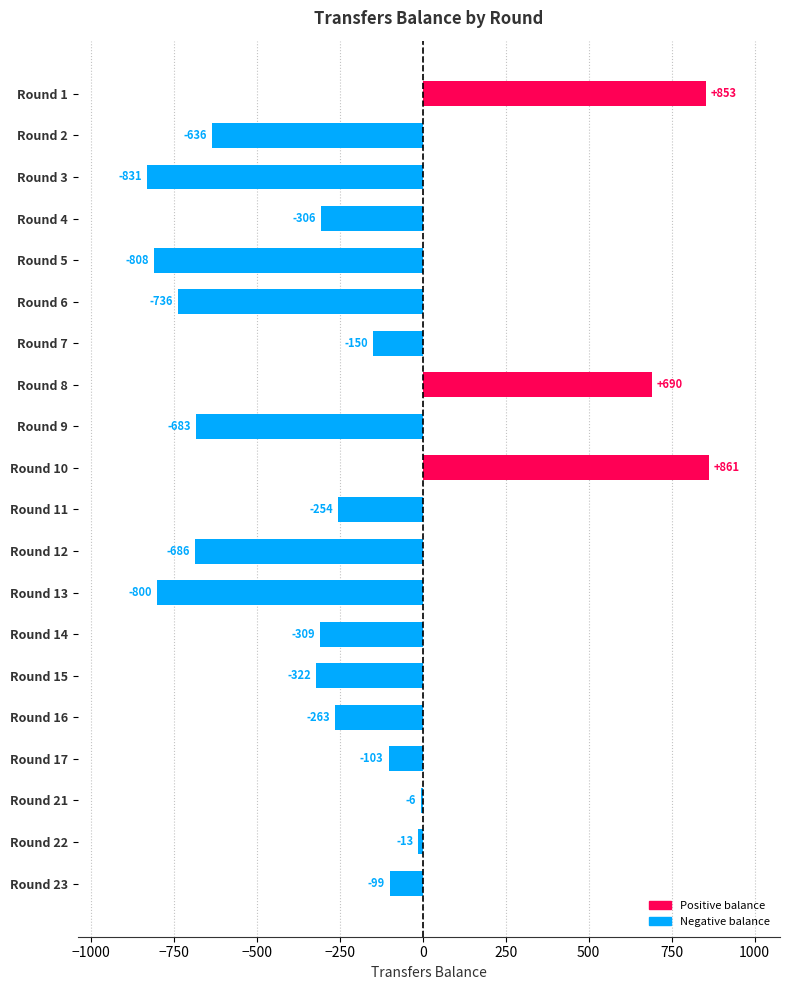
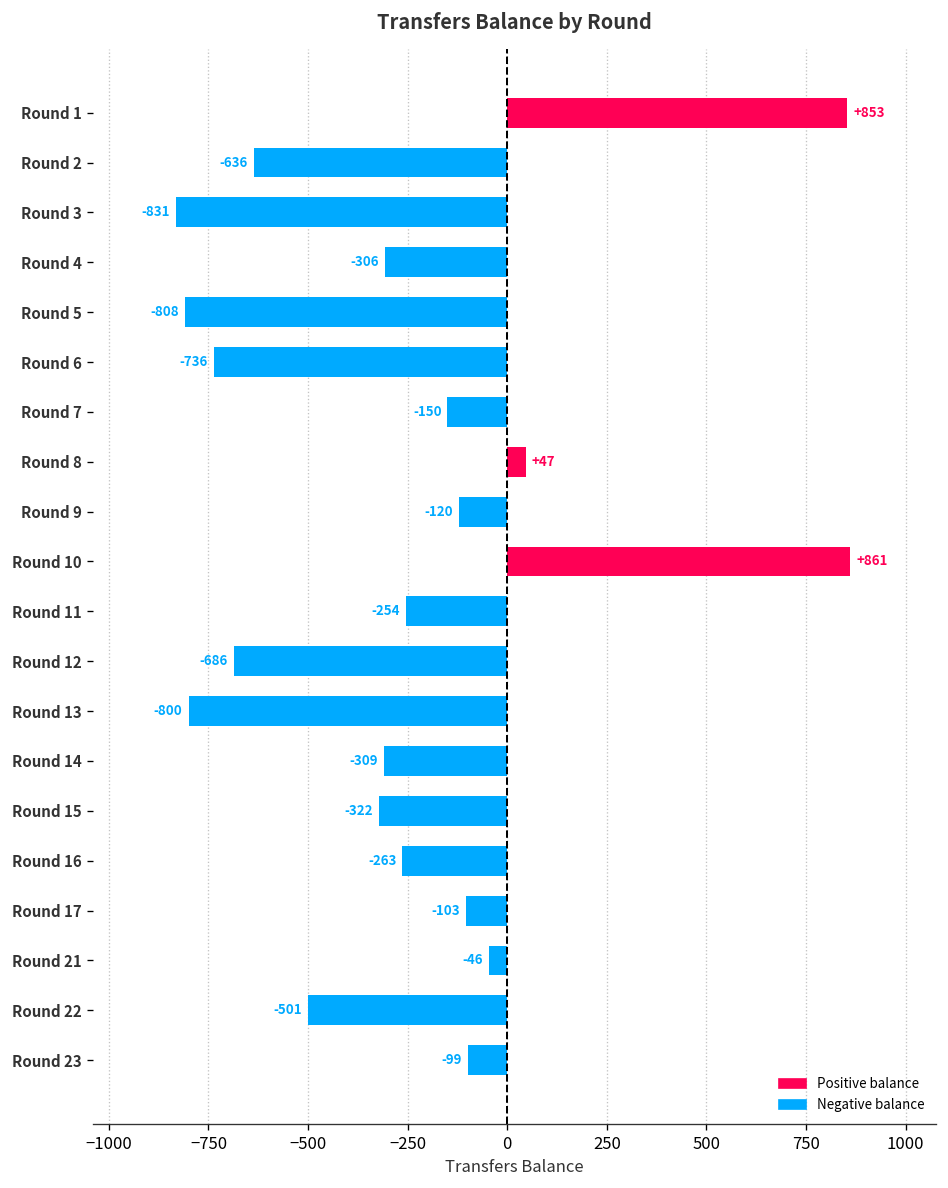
Round 8: +690 -> +47
Round 9: -683 -> -120
Round 21: -6 -> -46
Round 22: -13 -> -501
